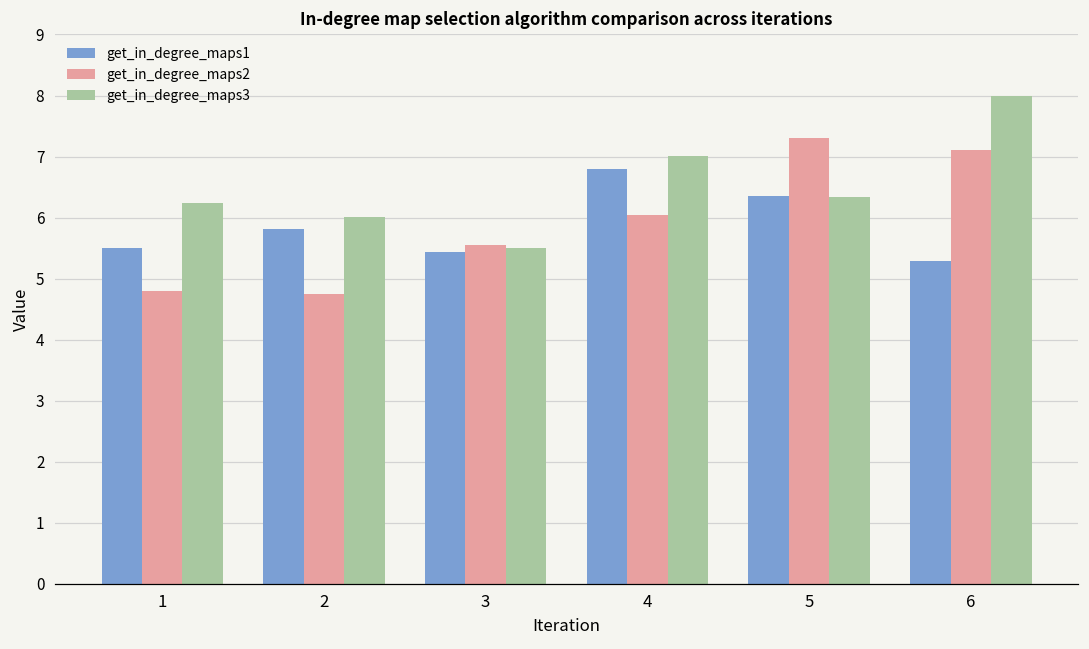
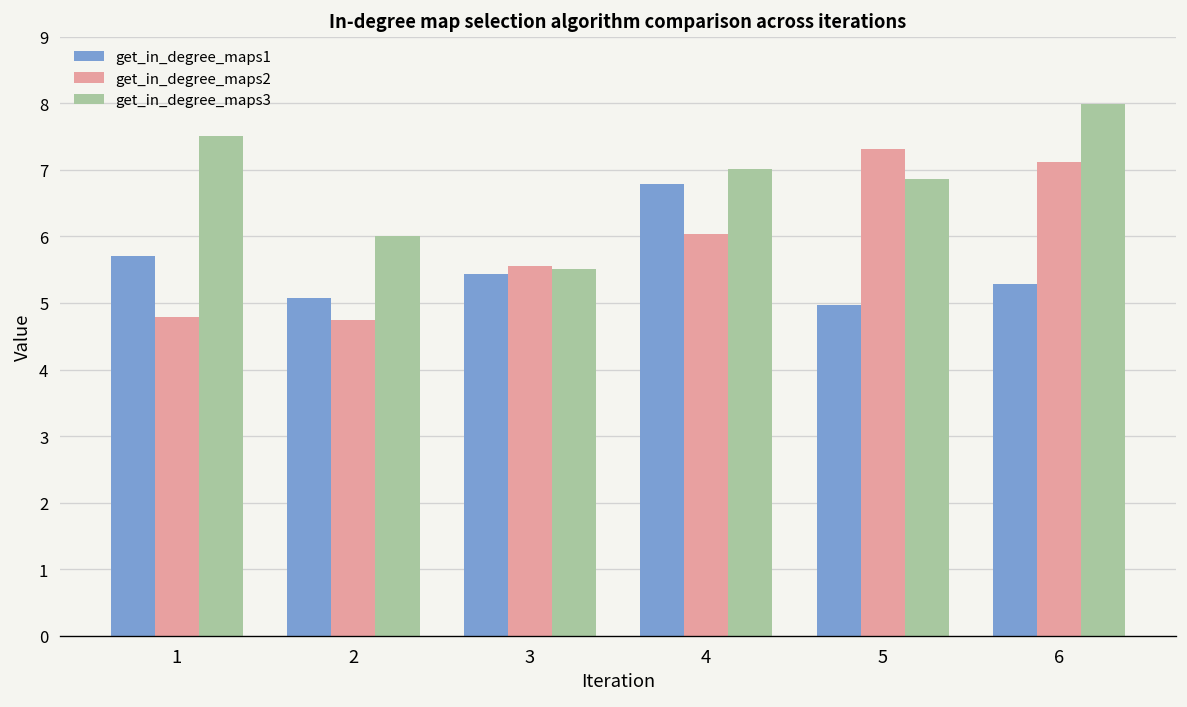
get_in_degree_maps1, 1: 5.5 -> 5.7
get_in_degree_maps3, 1: 6.2 -> 7.5
get_in_degree_maps1, 2: 5.8 -> 5.1
get_in_degree_maps1, 5: 6.4 -> 5.0
get_in_degree_maps3, 5: 6.3 -> 6.9
